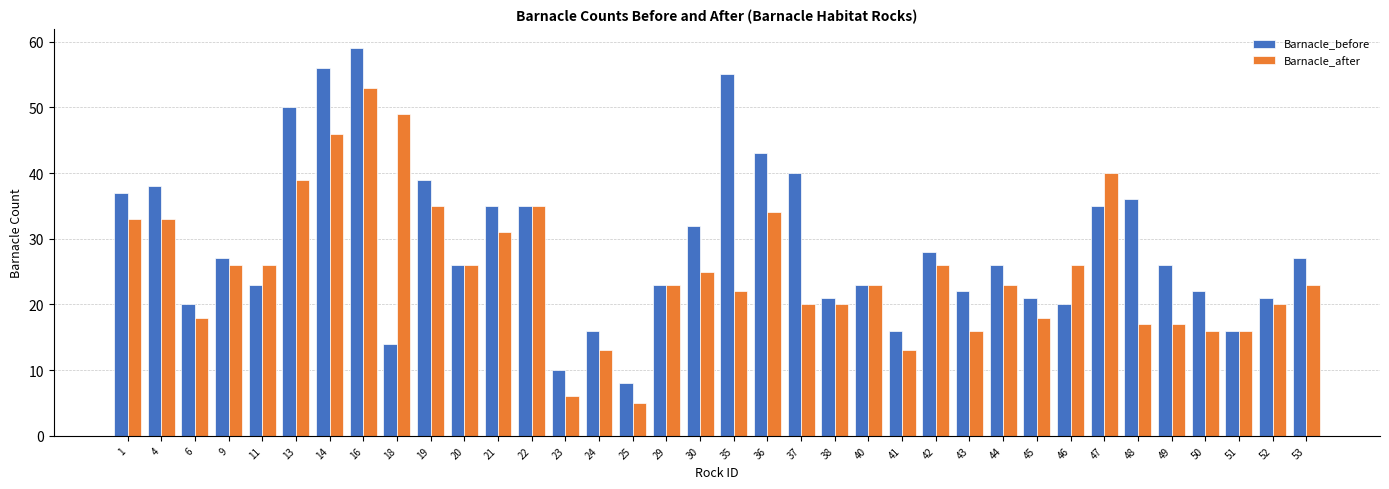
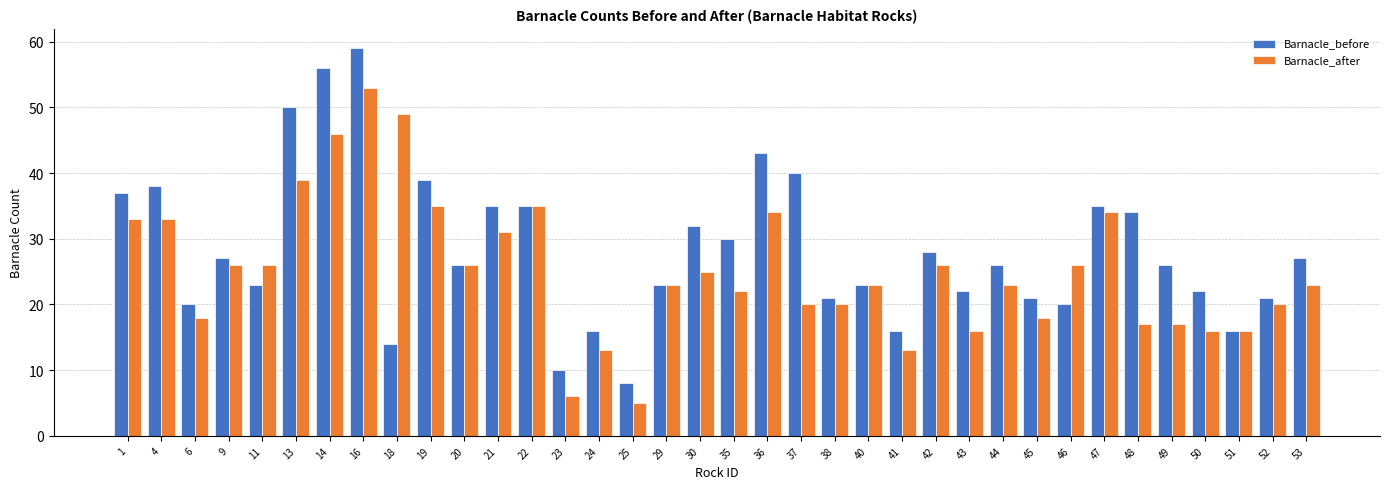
Barnacle_before, 35: 55 -> 30
Barnacle_after, 47: 40 -> 34
Barnacle_before, 48: 36 -> 34
